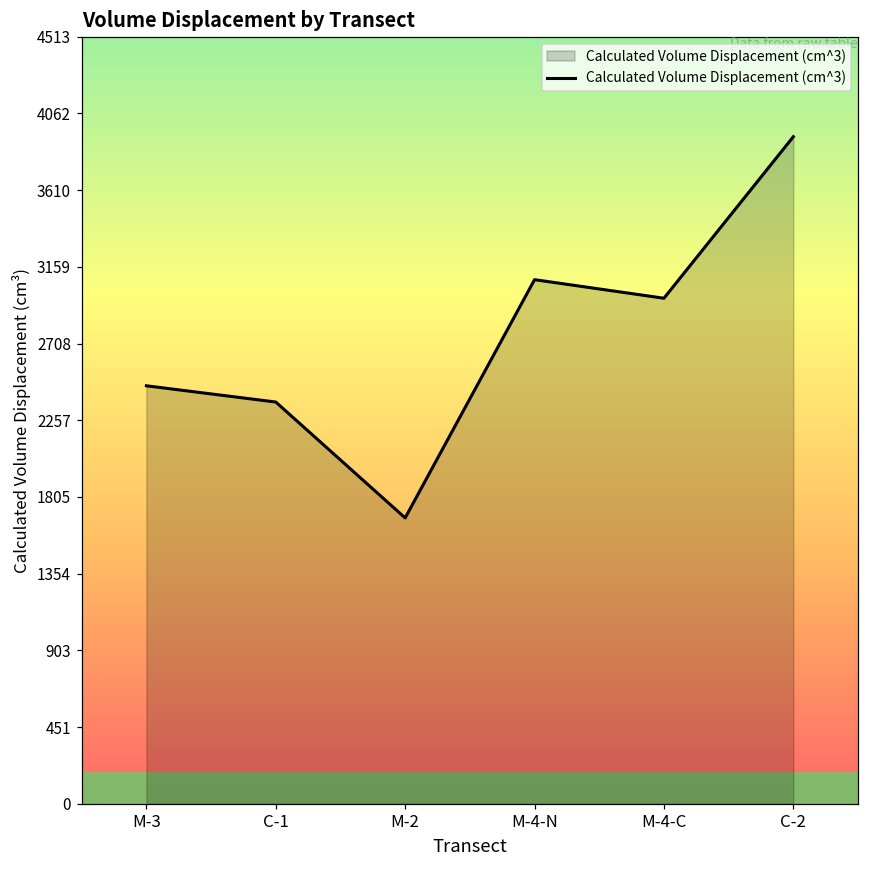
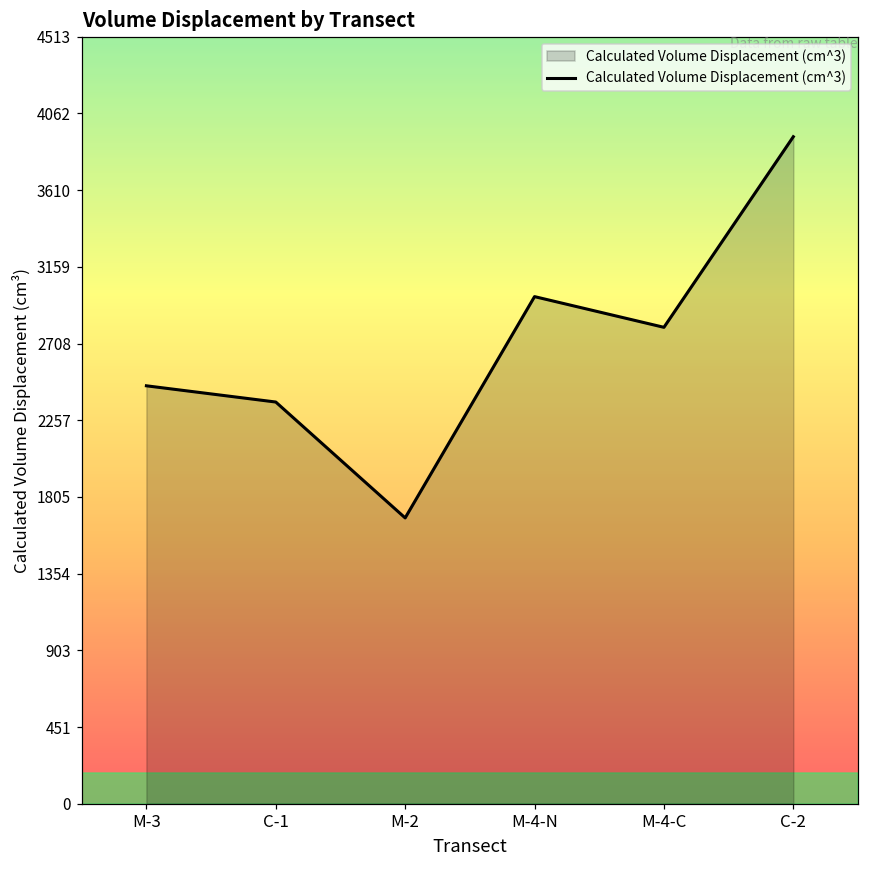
M-4-N: 3080 -> 2980
M-4-C: 2970 -> 2800
